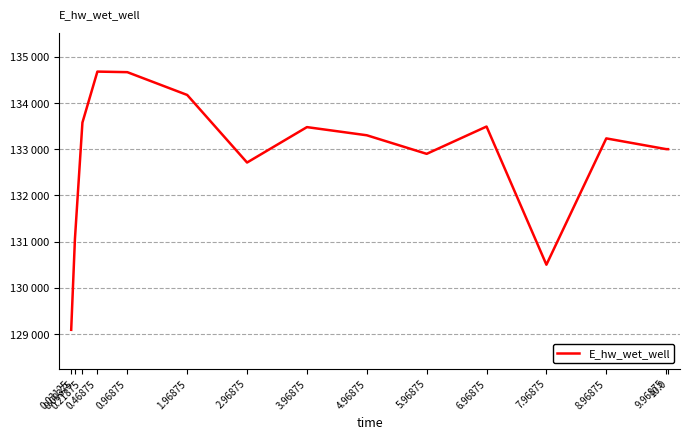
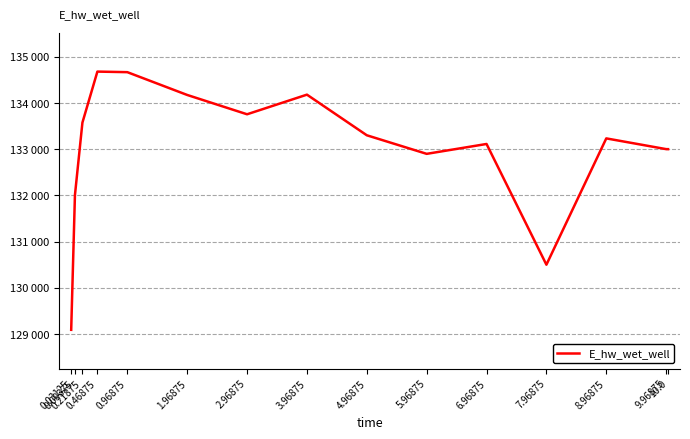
0.09375: 131100 -> 132000
2.96875: 132700 -> 133800
3.96875: 133500 -> 134200
6.96875: 133500 -> 133100
